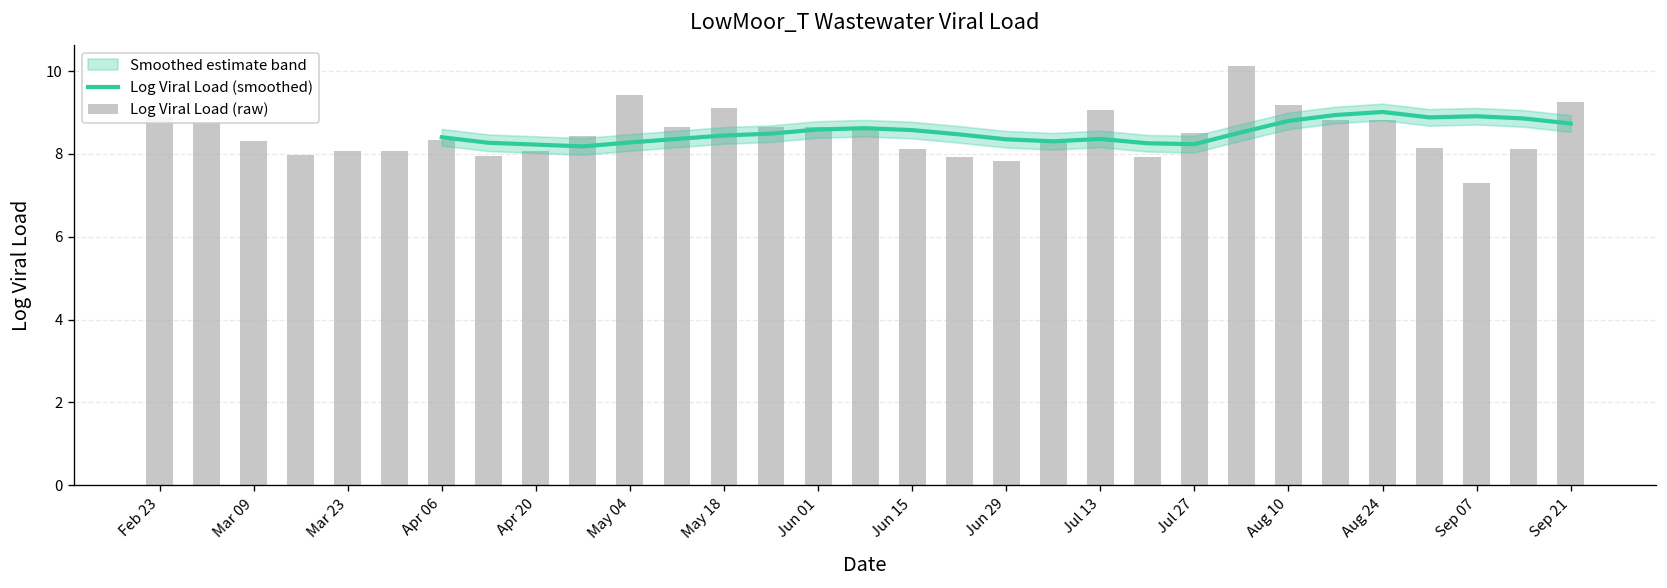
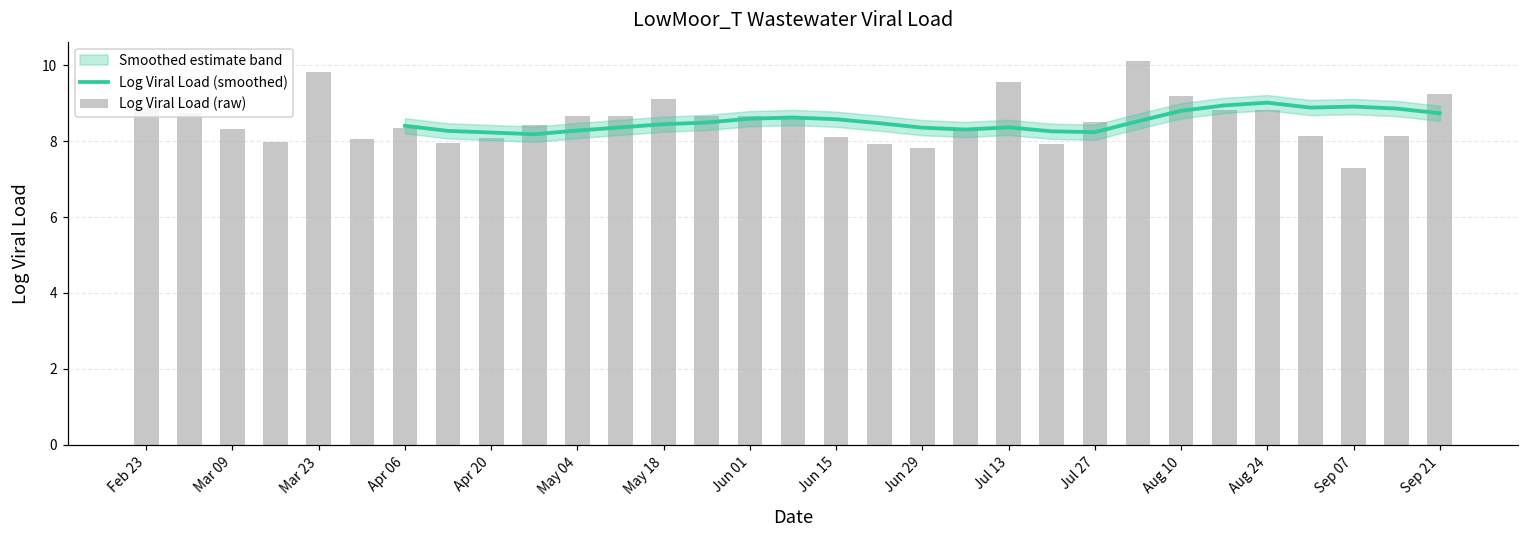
Log Viral Load (raw), Mar 23: 8.1 -> 9.8
Log Viral Load (raw), May 04: 9.4 -> 8.7
Log Viral Load (raw), Jul 13: 9.0 -> 9.5
